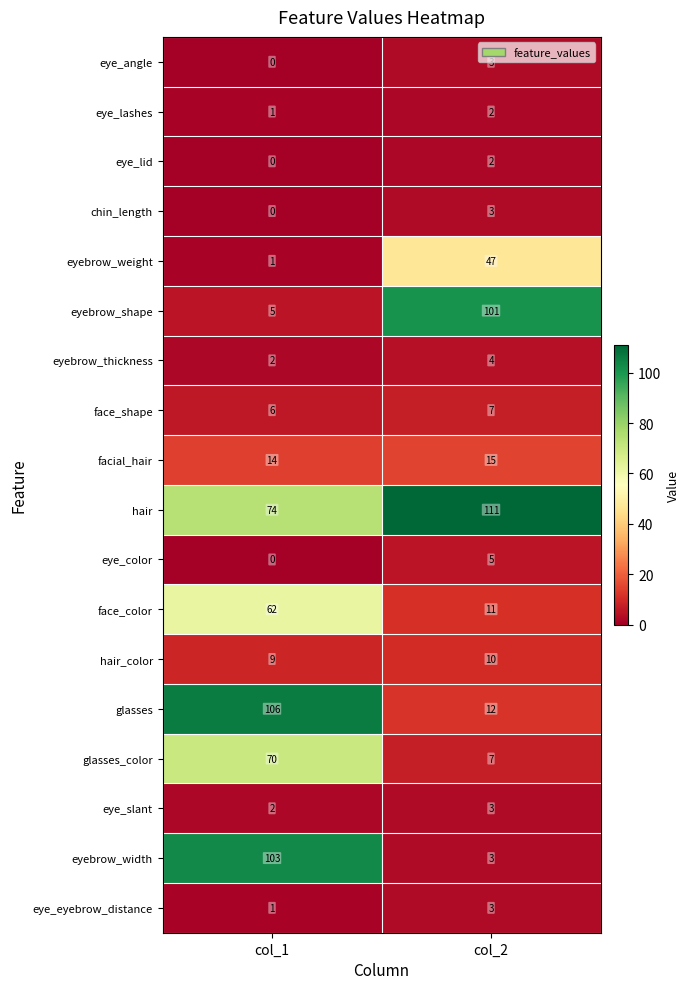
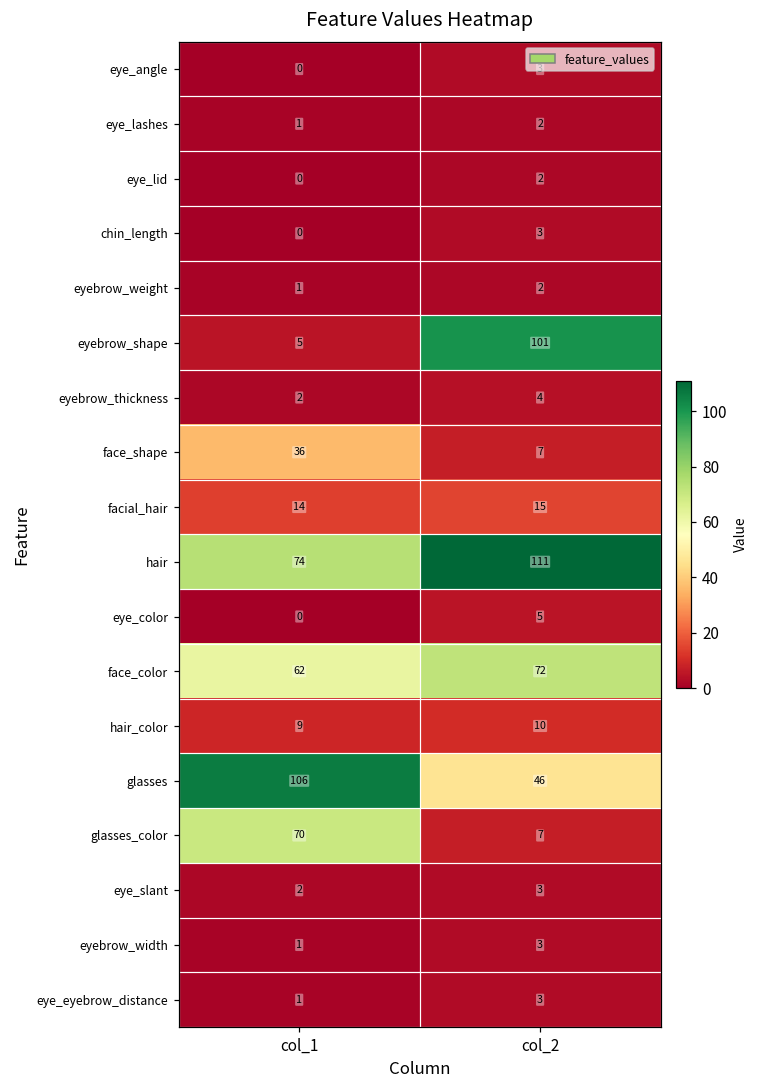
eyebrow_weight, col_2: 47 -> 2
face_shape, col_1: 6 -> 36
face_color, col_2: 11 -> 72
glasses, col_2: 12 -> 46
eyebrow_width, col_1: 103 -> 1
